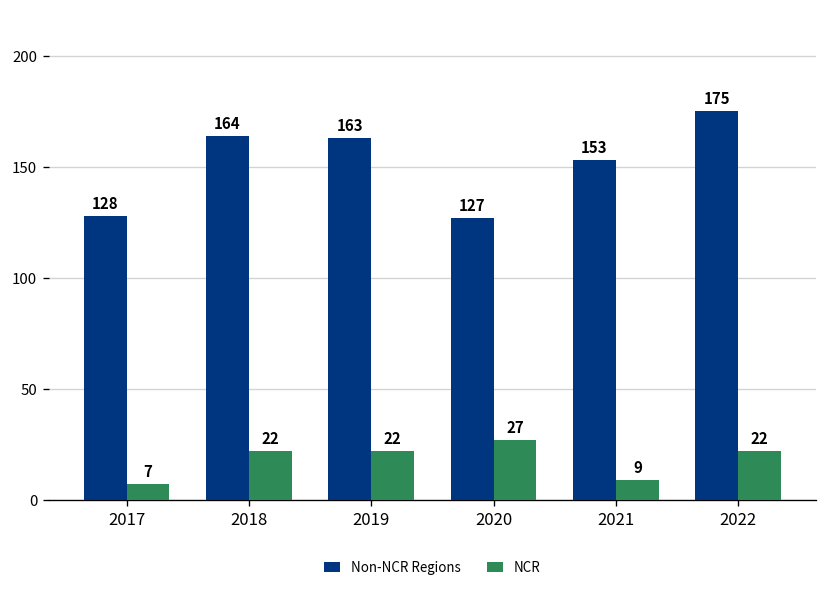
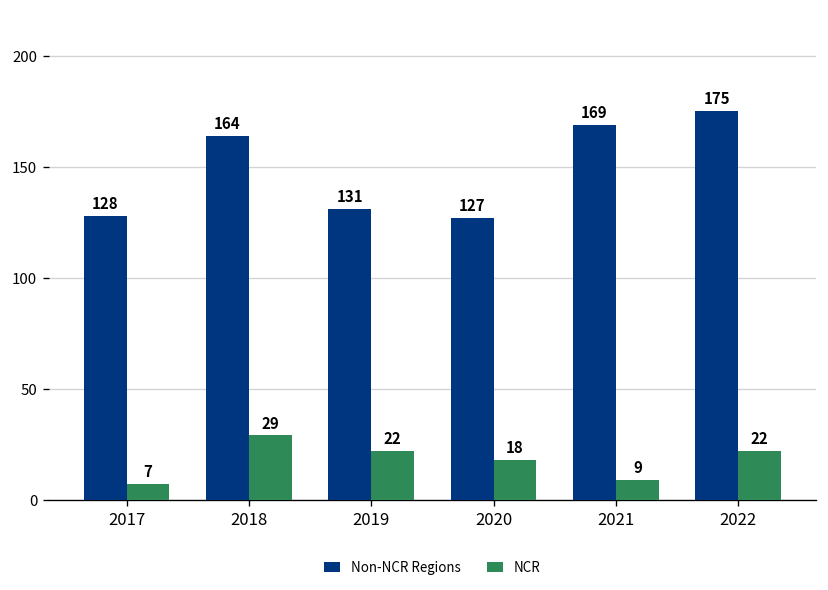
NCR, 2018: 22 -> 29
Non-NCR Regions, 2019: 163 -> 131
NCR, 2020: 27 -> 18
Non-NCR Regions, 2021: 153 -> 169
